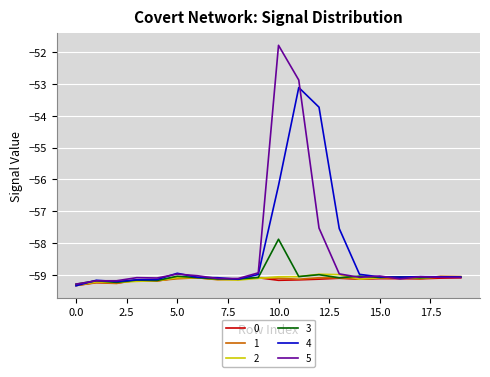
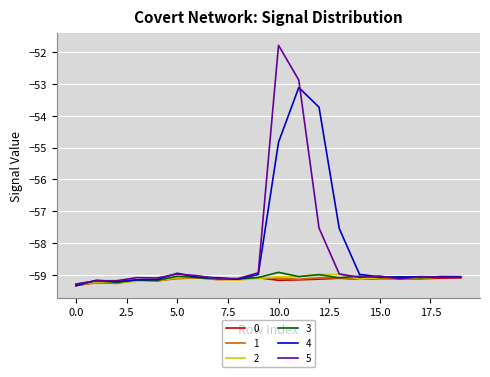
3, 10.0: -57.9 -> -58.9
4, 10.0: -56.2 -> -54.8
